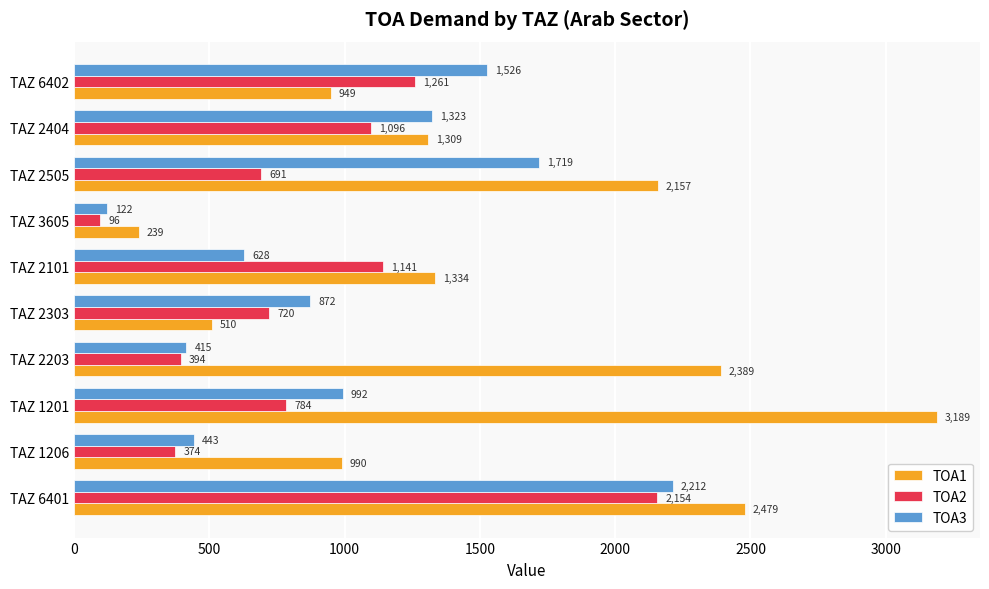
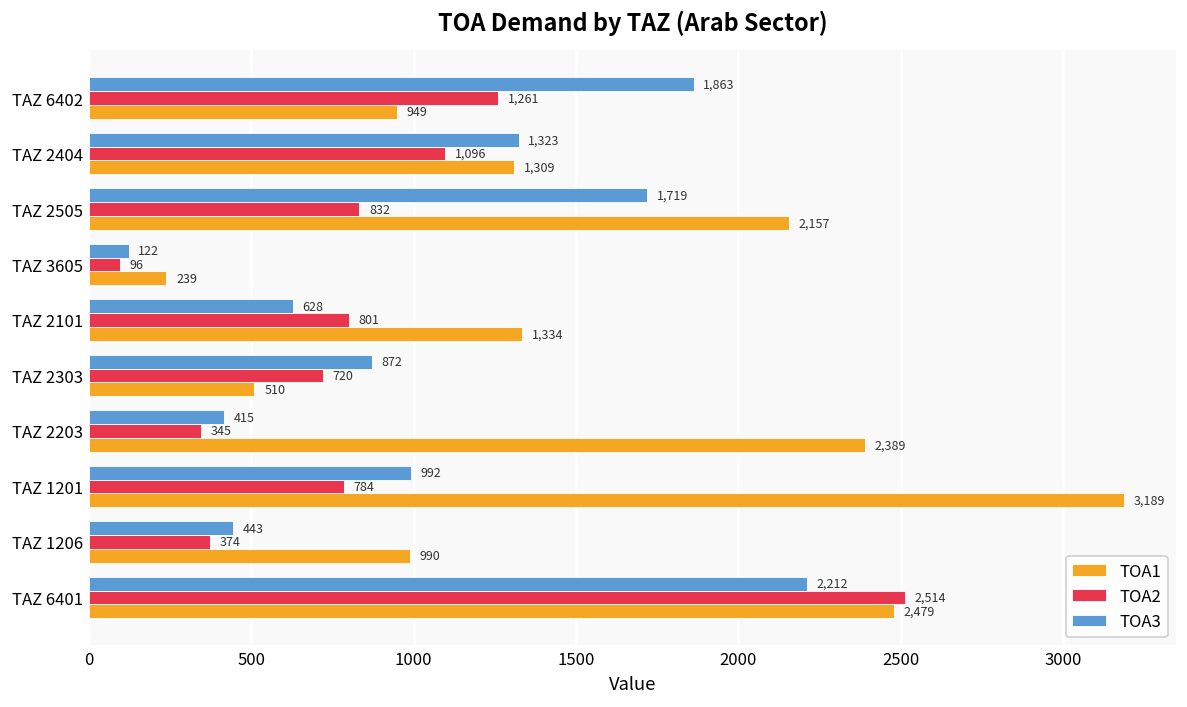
TOA3, TAZ 6402: 1,526 -> 1,863
TOA2, TAZ 2505: 691 -> 832
TOA2, TAZ 2101: 1,141 -> 801
TOA2, TAZ 2203: 394 -> 345
TOA2, TAZ 6401: 2,154 -> 2,514
